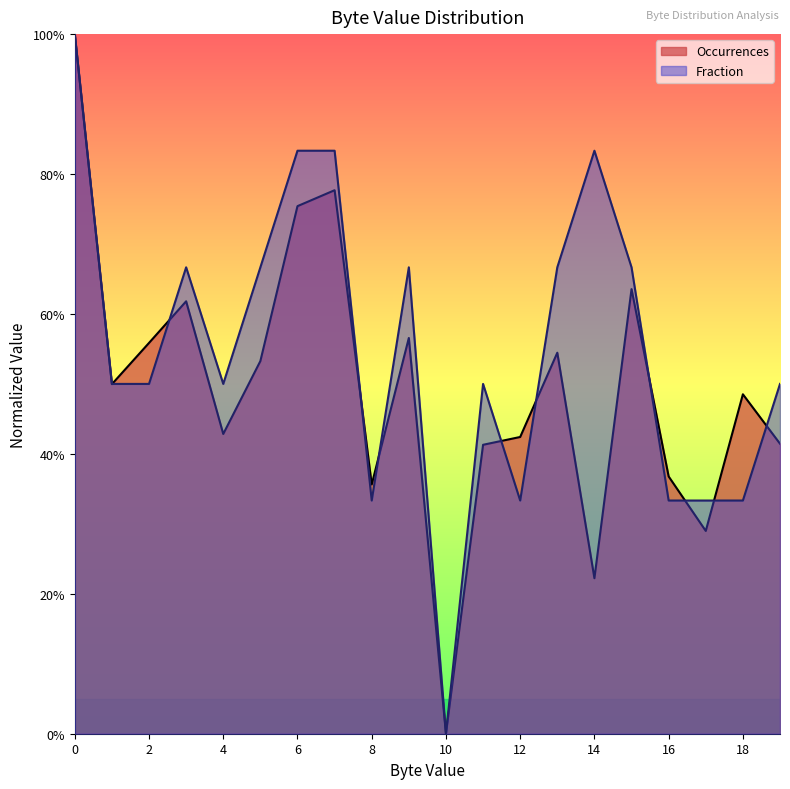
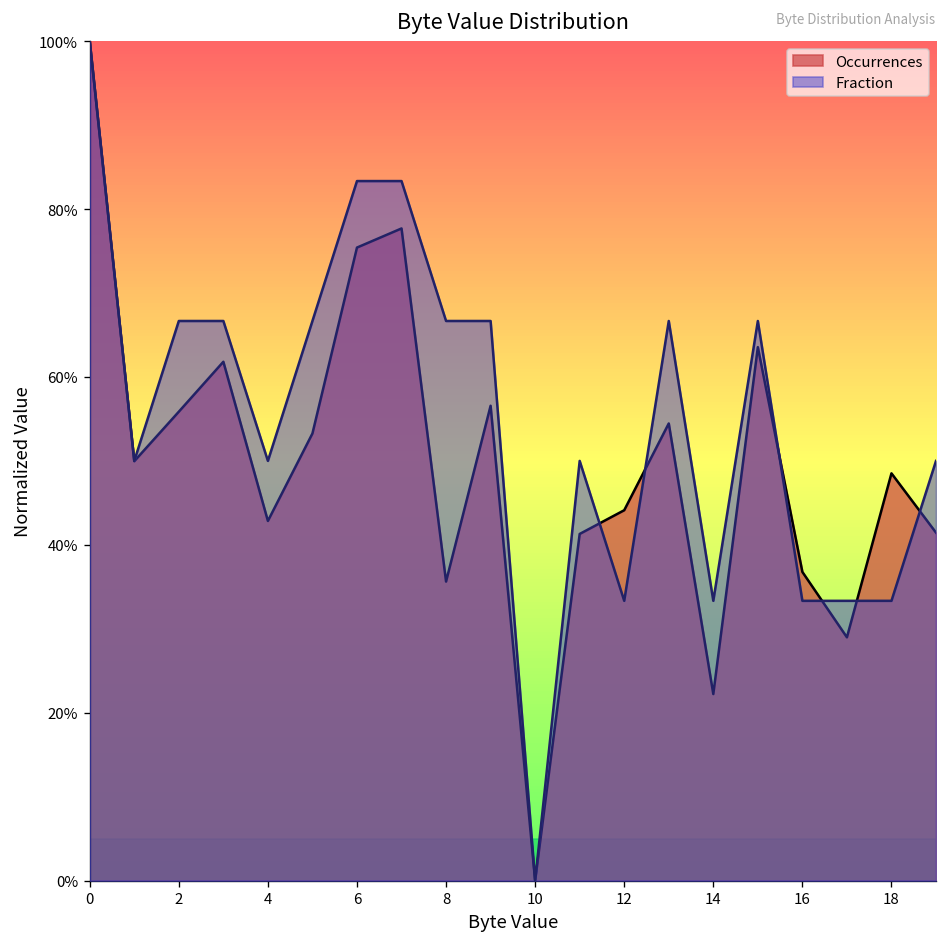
Fraction, 2: 50% -> 67%
Fraction, 8: 33% -> 67%
Occurrences, 12: 42% -> 44%
Fraction, 14: 83% -> 33%
